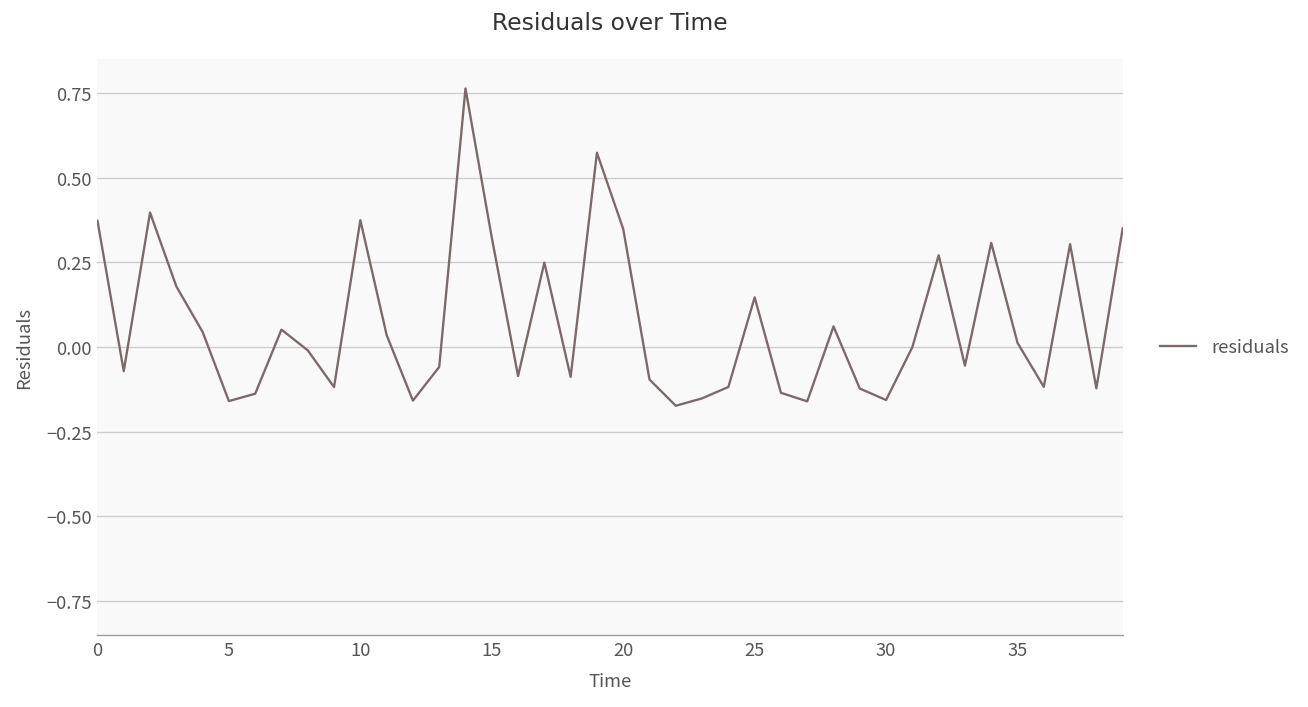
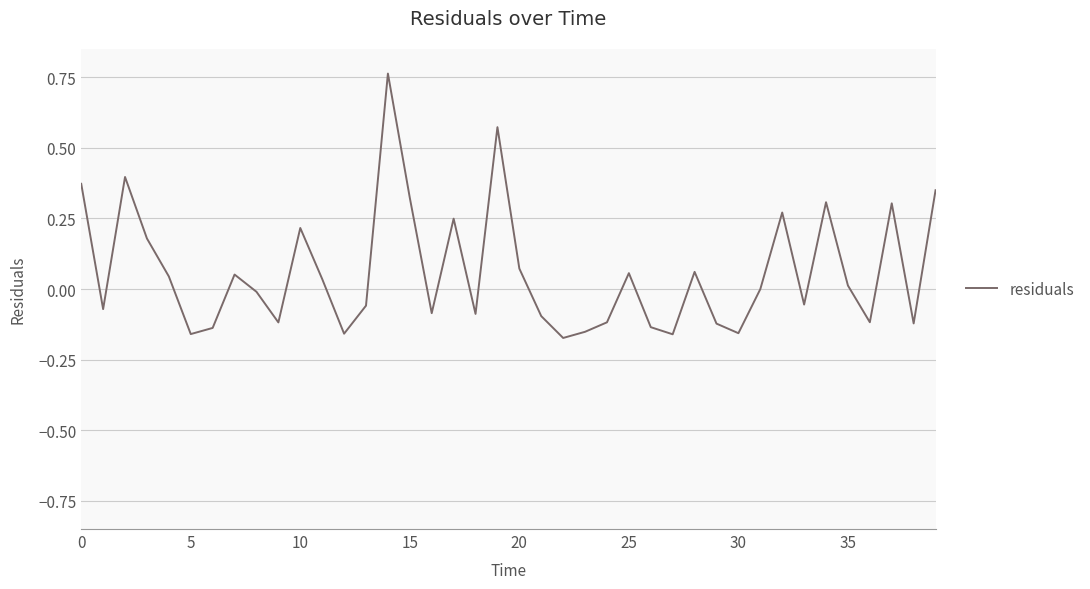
10: 0.37 -> 0.22
20: 0.35 -> 0.07
25: 0.15 -> 0.06
